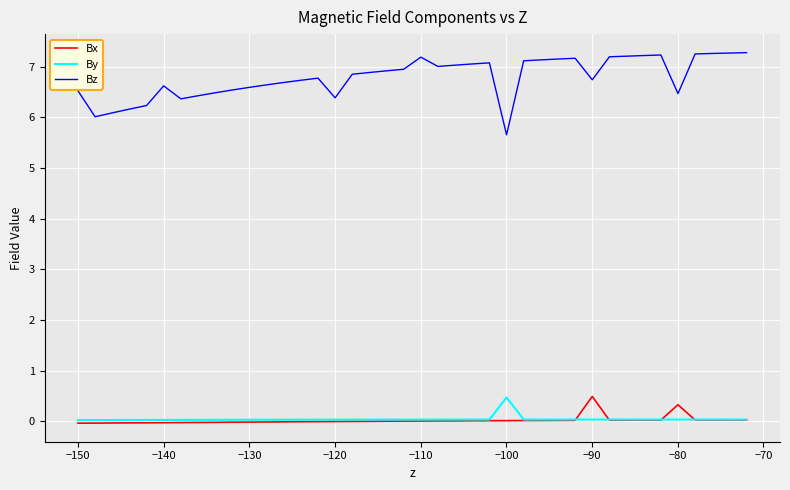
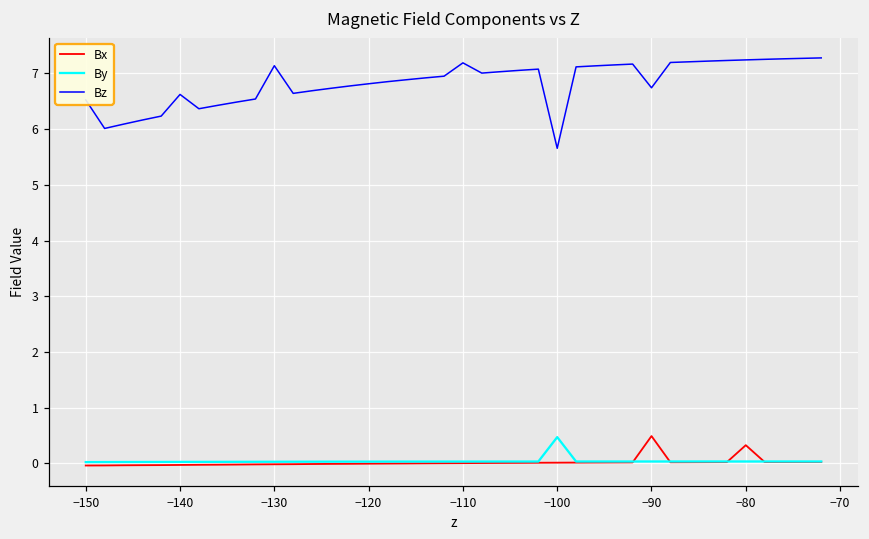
Bz, −130: 6.6 -> 7.1
Bz, −120: 6.4 -> 6.8
Bz, −80: 6.5 -> 7.2
